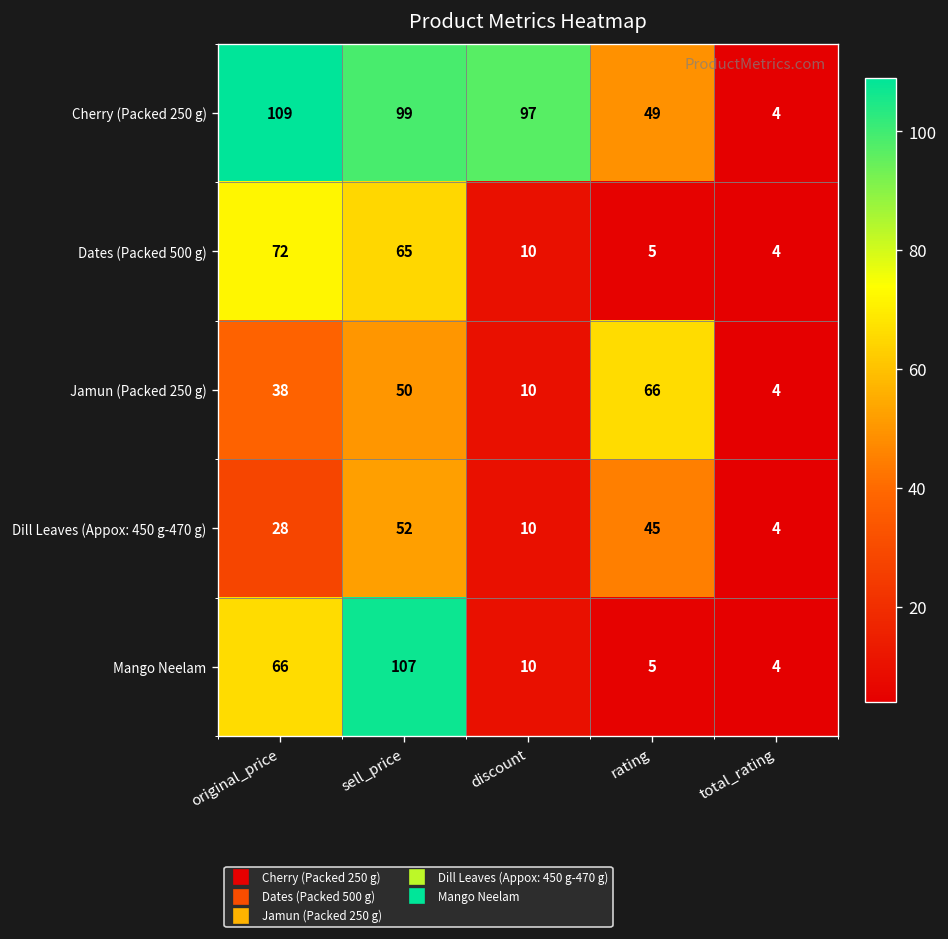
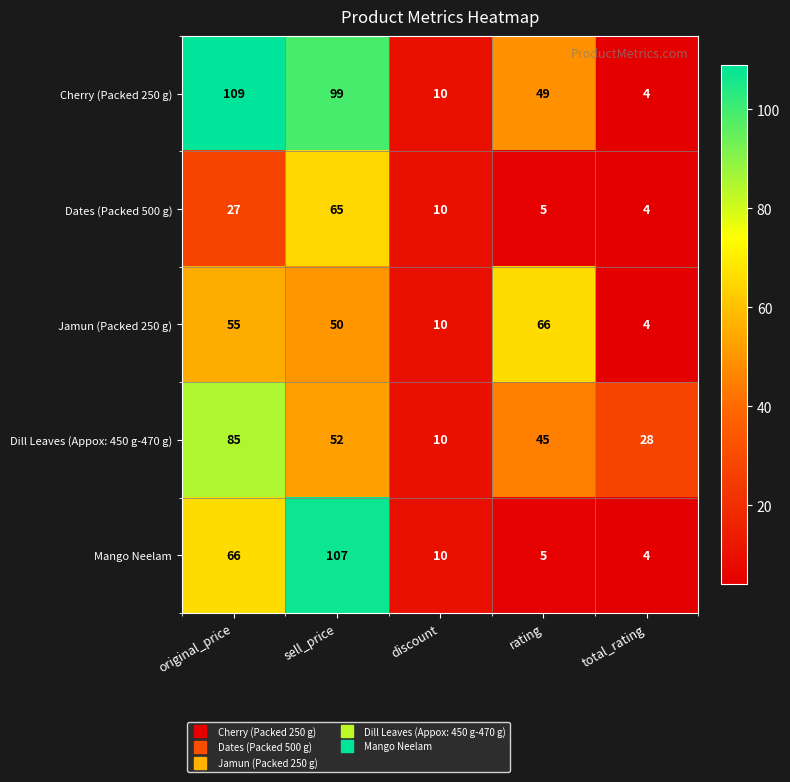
Cherry (Packed 250 g), discount: 97 -> 10
Dates (Packed 500 g), original_price: 72 -> 27
Jamun (Packed 250 g), original_price: 38 -> 55
Dill Leaves (Appox: 450 g-470 g), original_price: 28 -> 85
Dill Leaves (Appox: 450 g-470 g), total_rating: 4 -> 28
